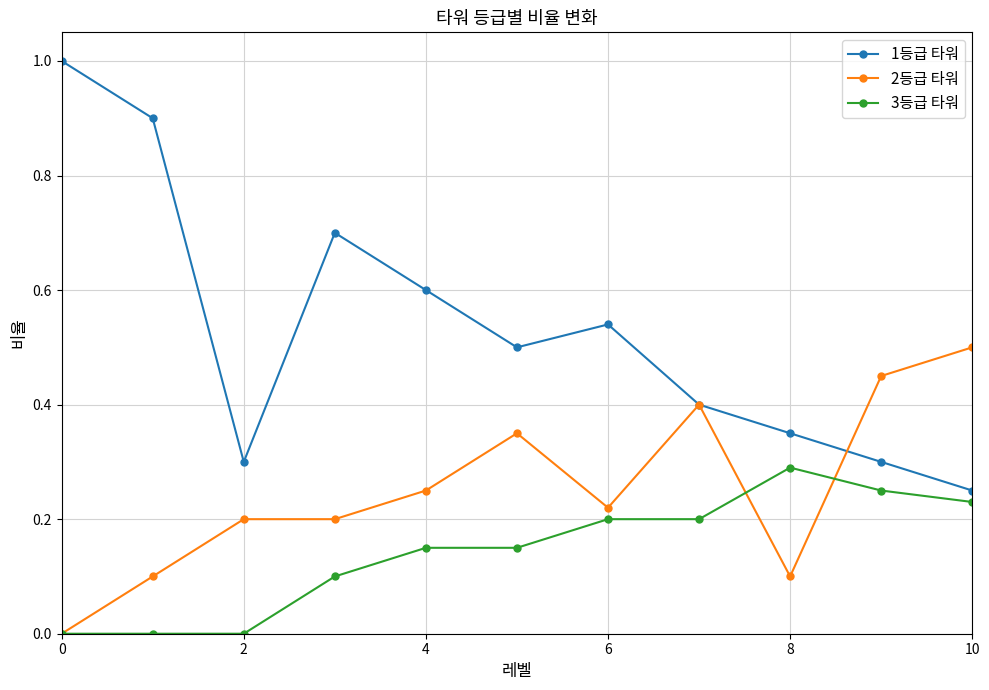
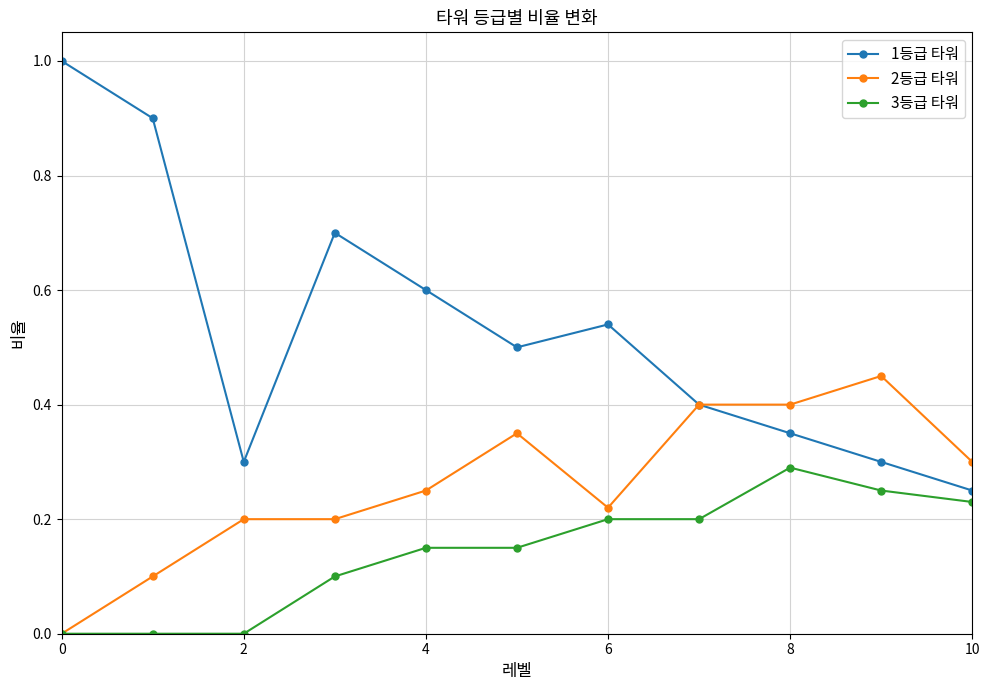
2등급 타워, 8: 0.1 -> 0.4
2등급 타워, 10: 0.5 -> 0.3
